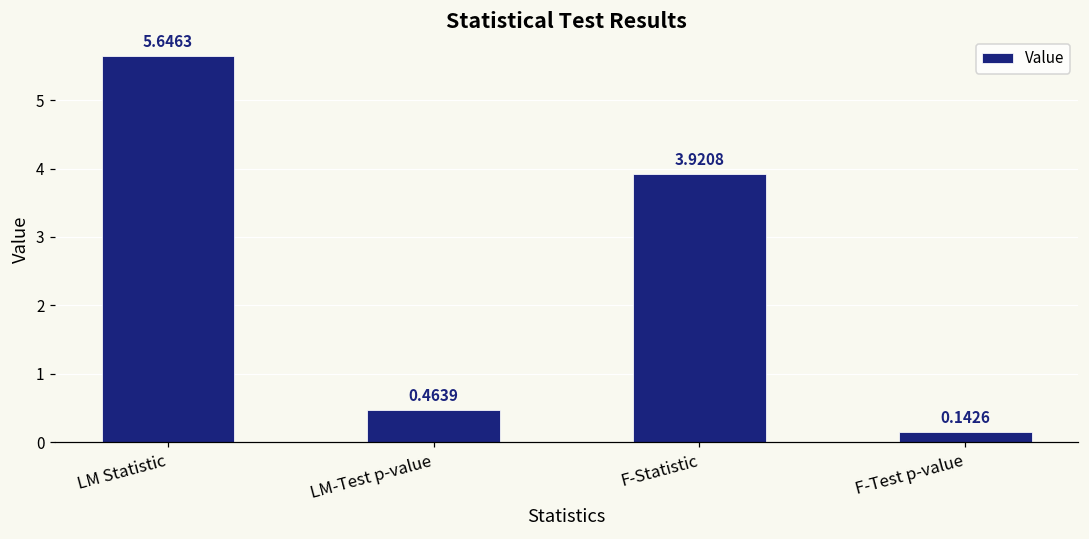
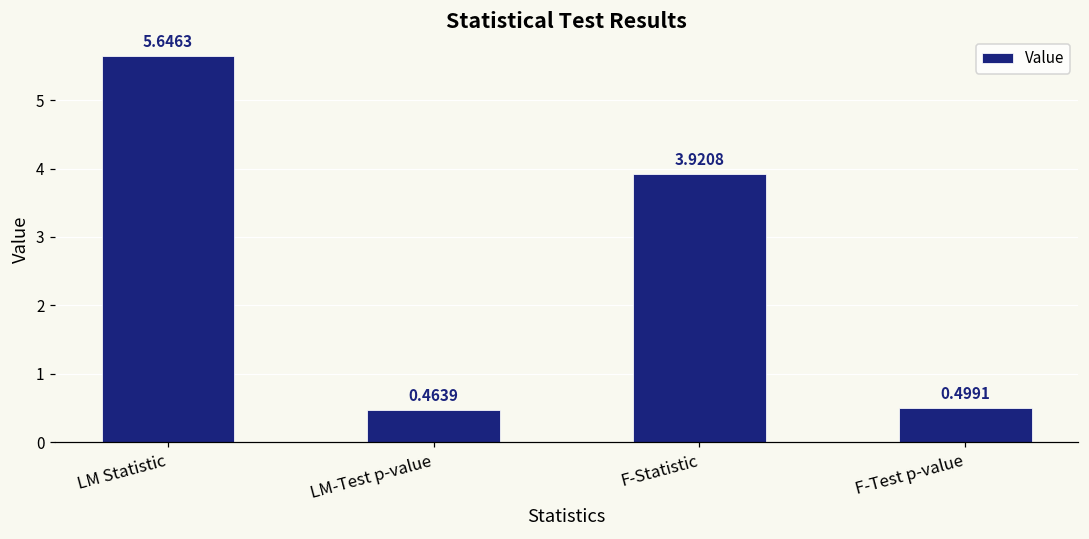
F-Test p-value: 0.1426 -> 0.4991
